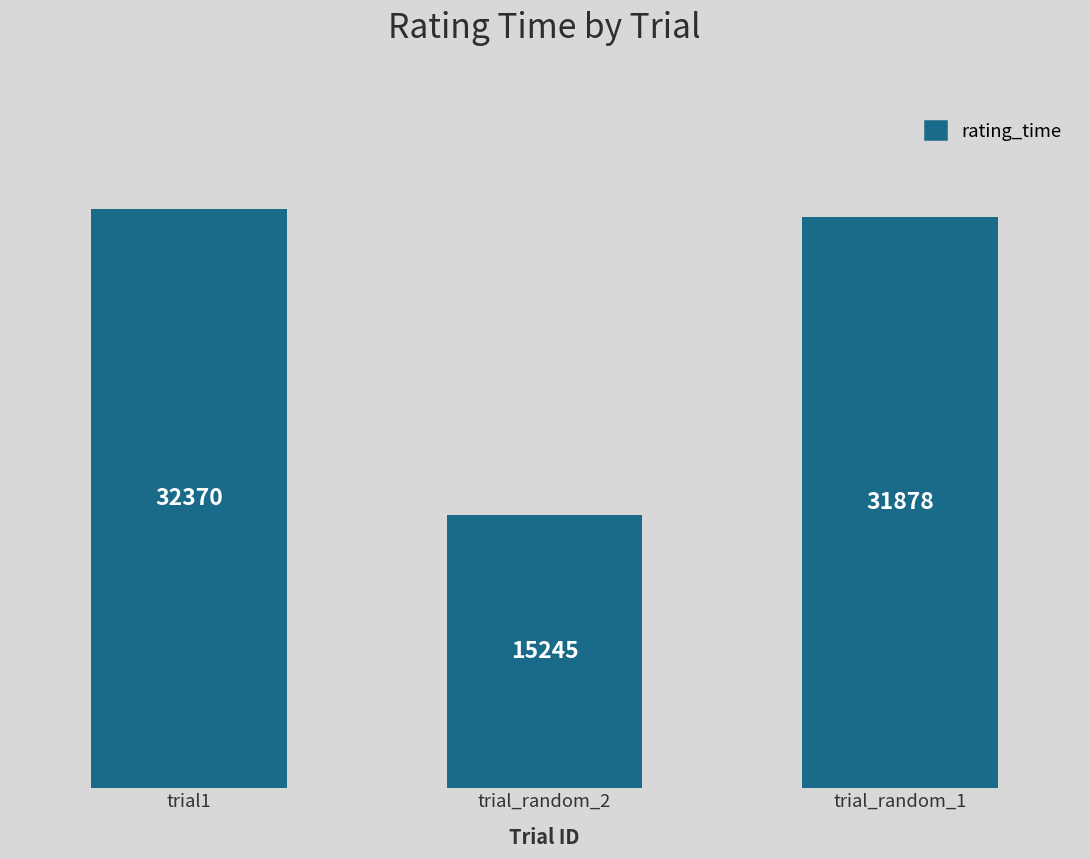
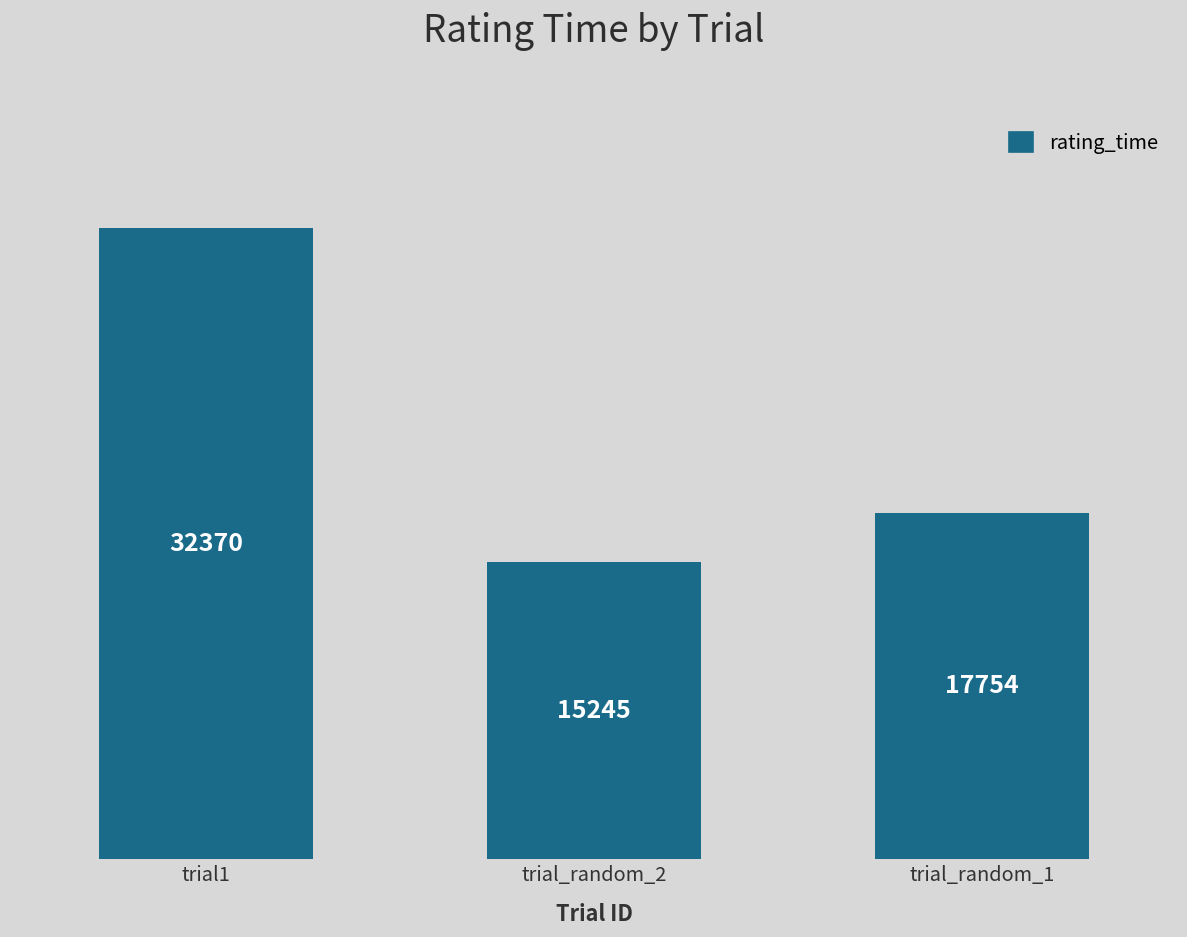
trial_random_1: 31878 -> 17754
